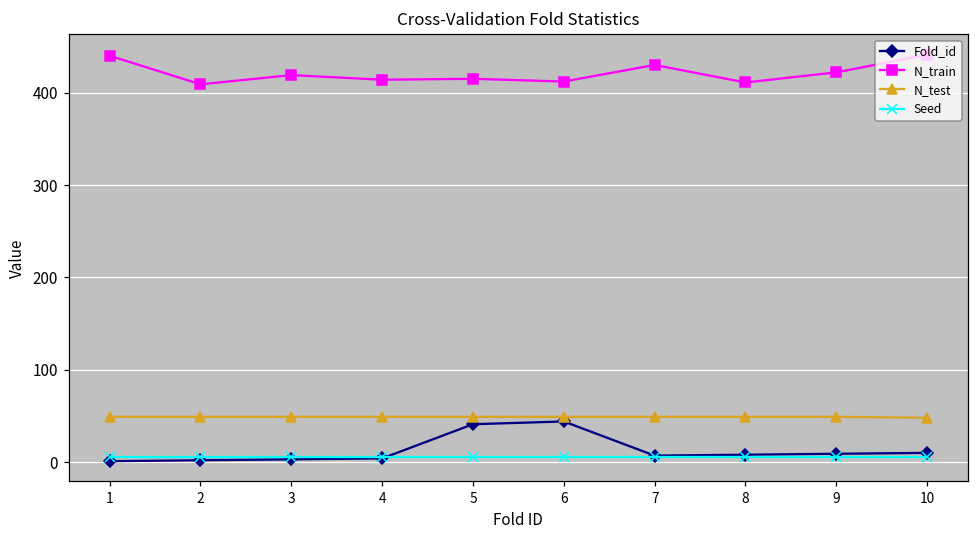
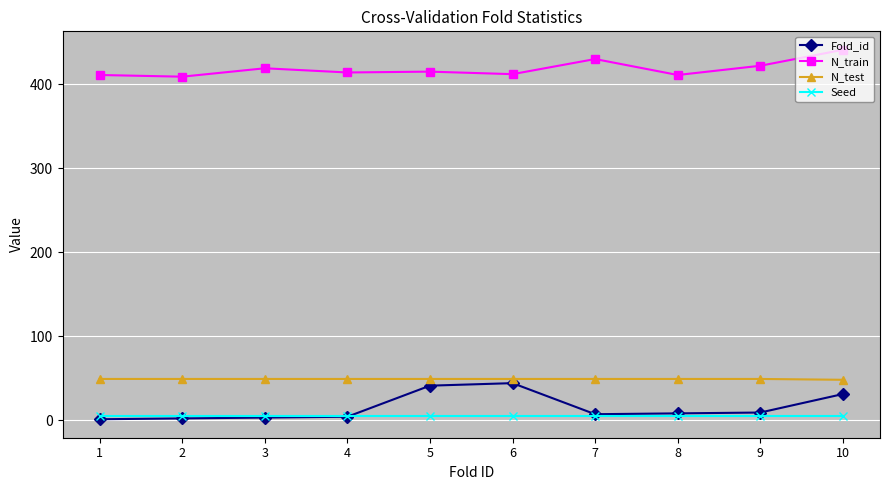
N_train, 1: 440 -> 410
Fold_id, 10: 10 -> 30
